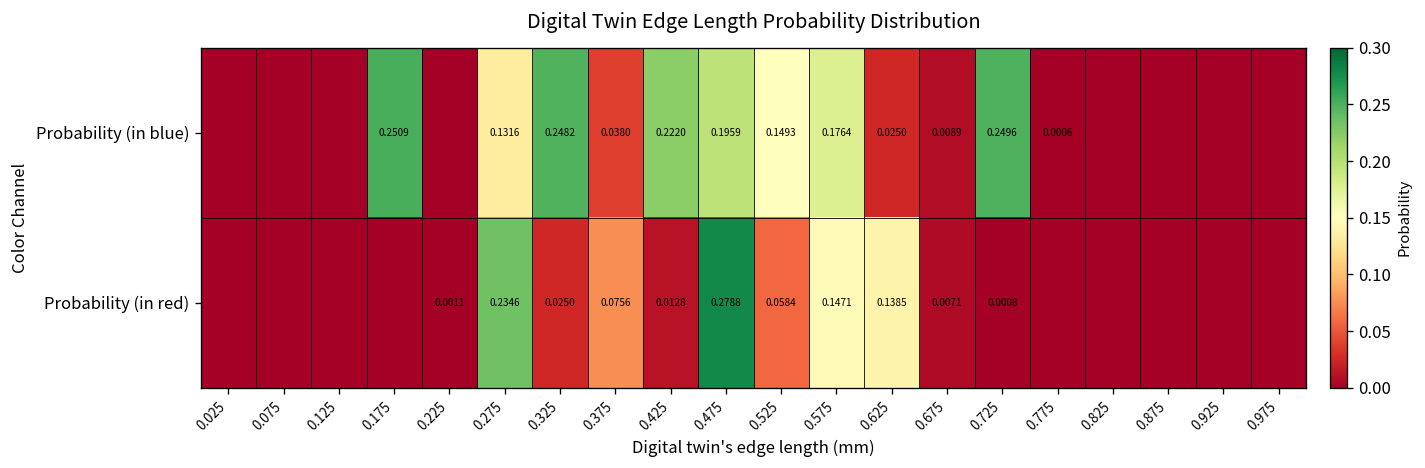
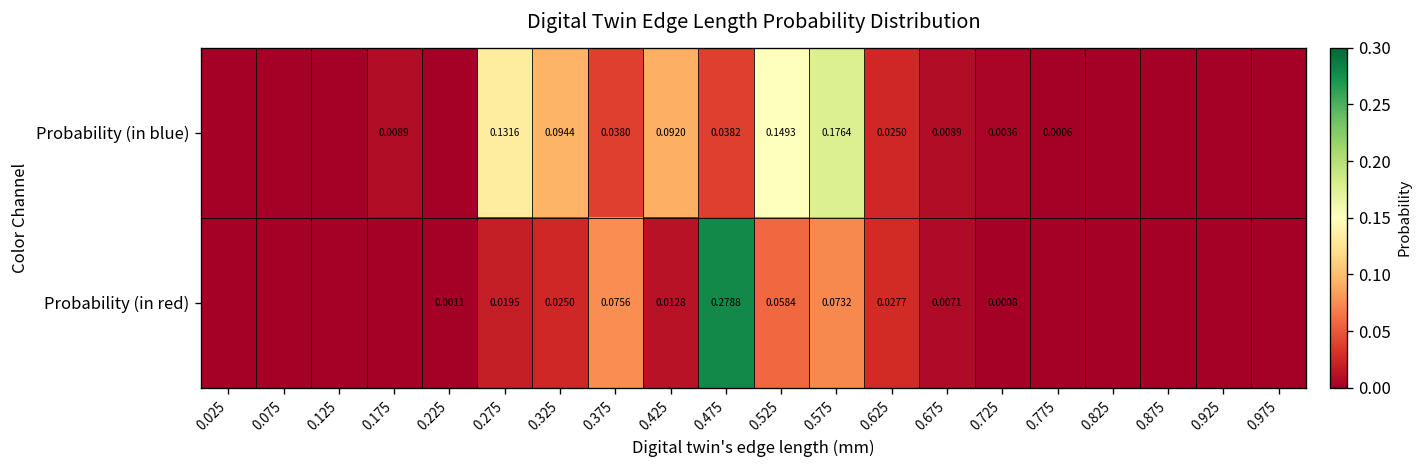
Probability (in blue), 0.175: 0.2509 -> 0.0089
Probability (in blue), 0.325: 0.2482 -> 0.0944
Probability (in blue), 0.425: 0.2220 -> 0.0920
Probability (in blue), 0.475: 0.1959 -> 0.0382
Probability (in blue), 0.725: 0.2496 -> 0.0036
Probability (in red), 0.275: 0.2346 -> 0.0195
Probability (in red), 0.575: 0.1471 -> 0.0732
Probability (in red), 0.625: 0.1385 -> 0.0277
